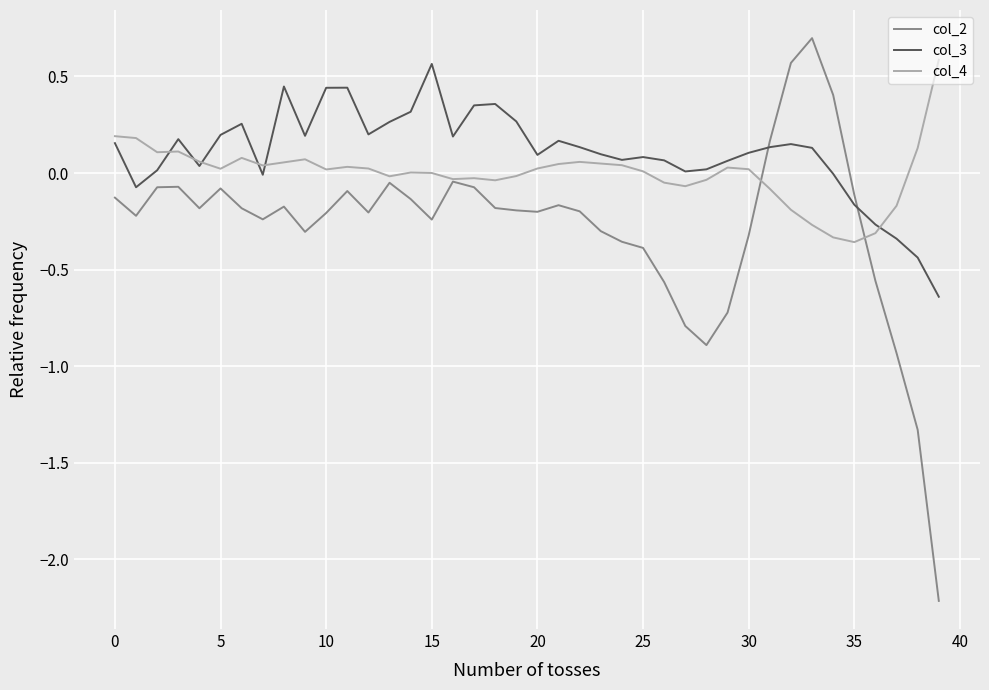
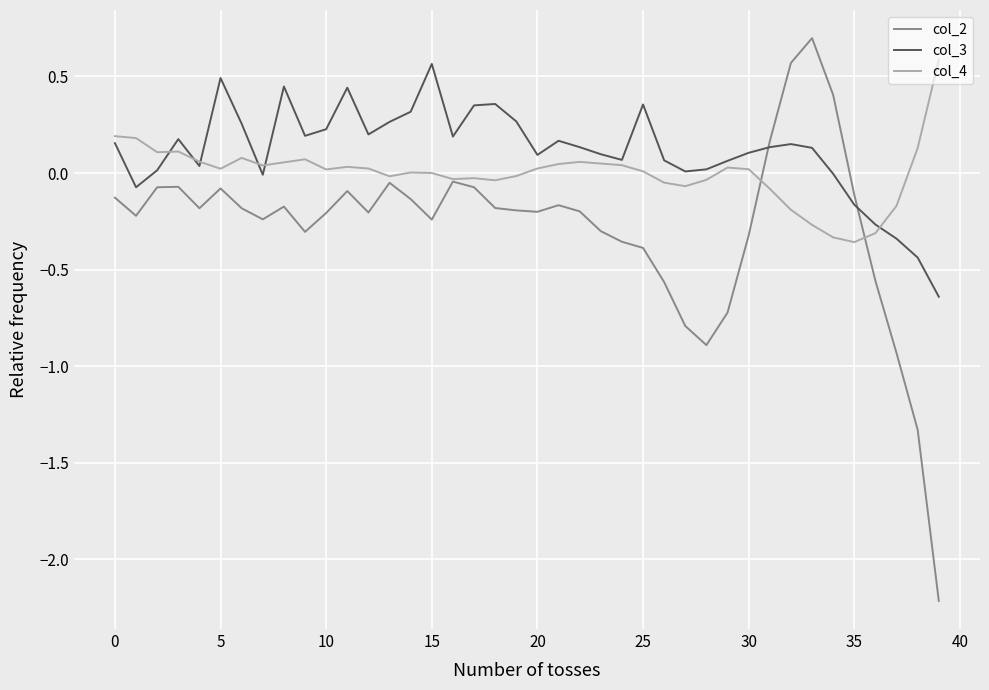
col_3, 5: 0.20 -> 0.49
col_3, 10: 0.44 -> 0.23
col_3, 25: 0.08 -> 0.35
